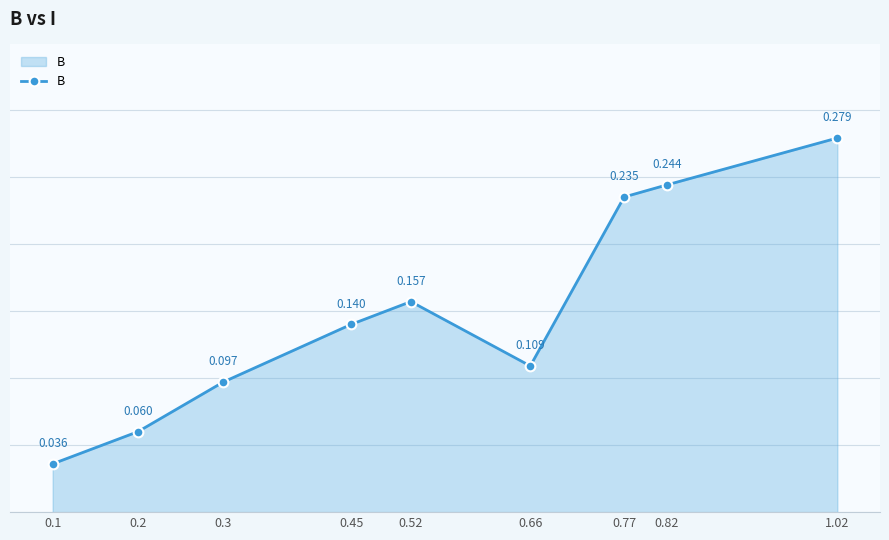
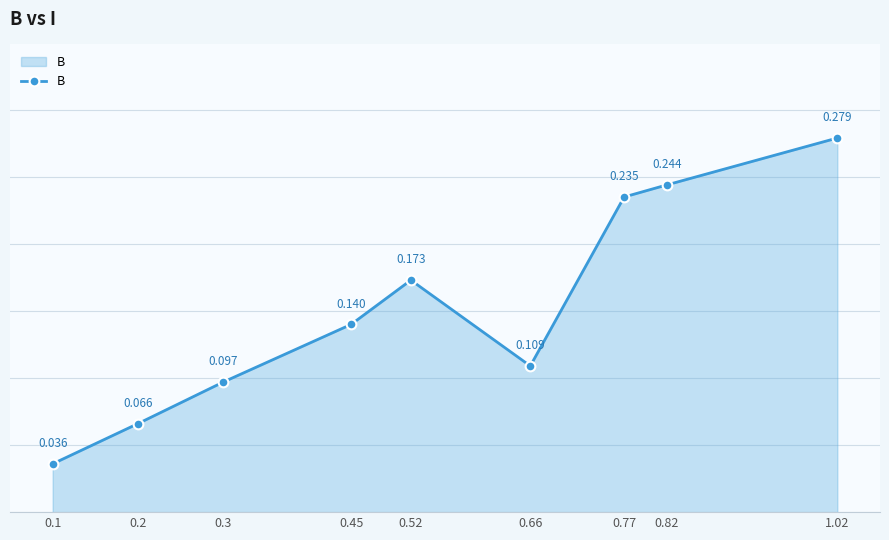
0.2: 0.060 -> 0.066
0.52: 0.157 -> 0.173
